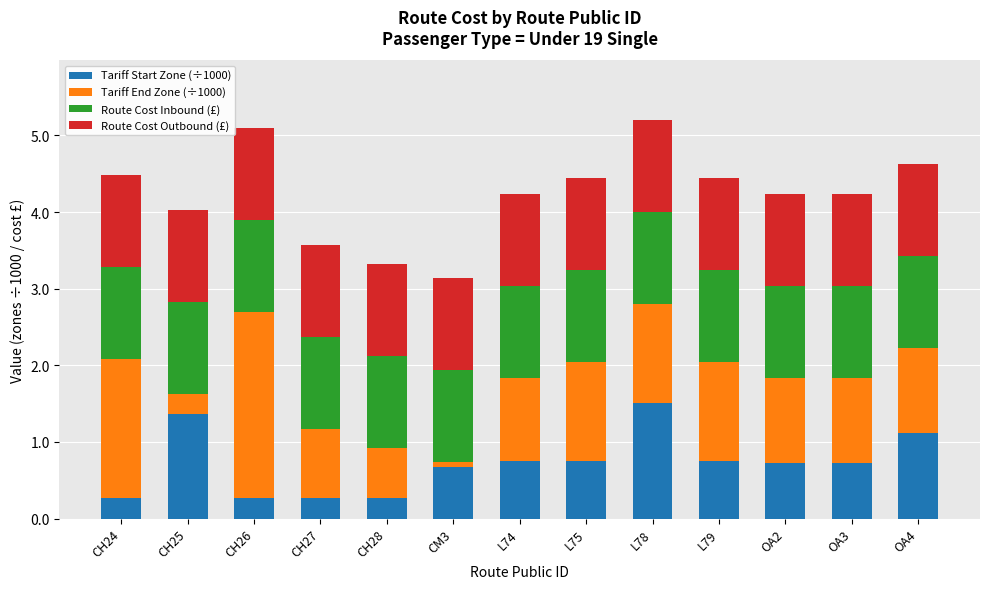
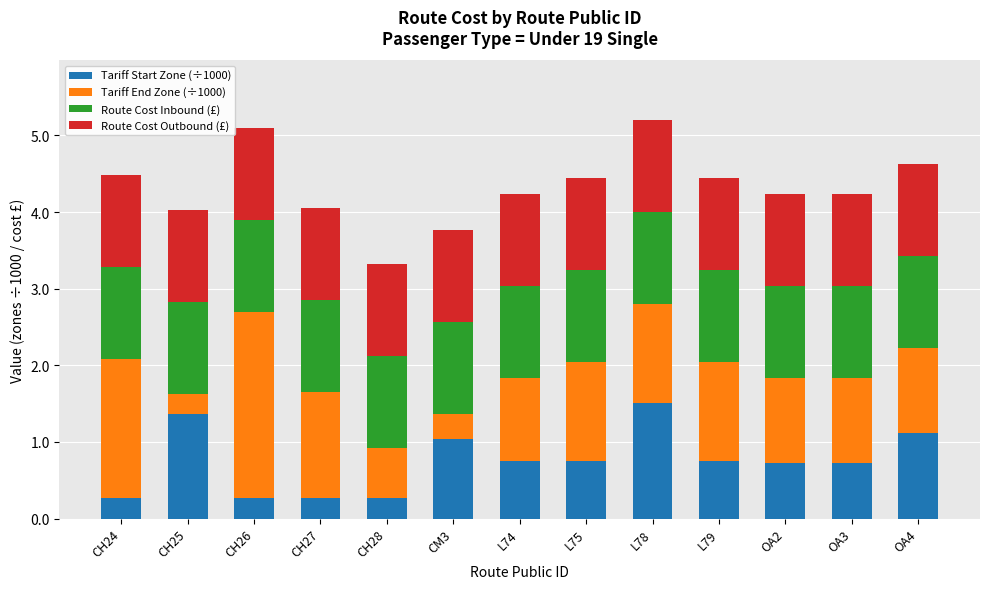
Tariff End Zone (÷1000), CH27: 0.9 -> 1.4
Tariff Start Zone (÷1000), CM3: 0.7 -> 1.0
Tariff End Zone (÷1000), CM3: 0.1 -> 0.3
